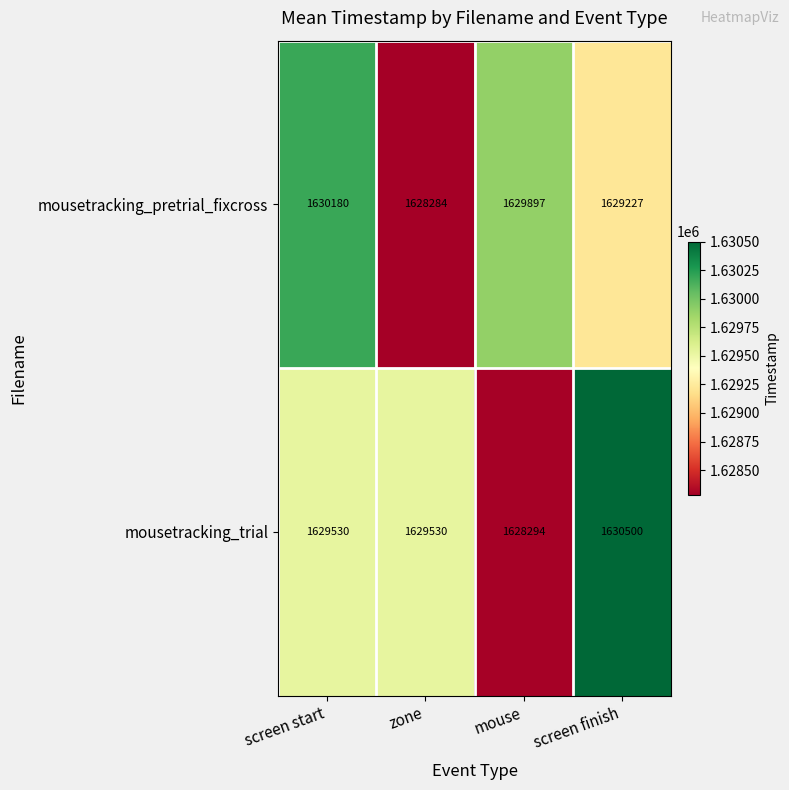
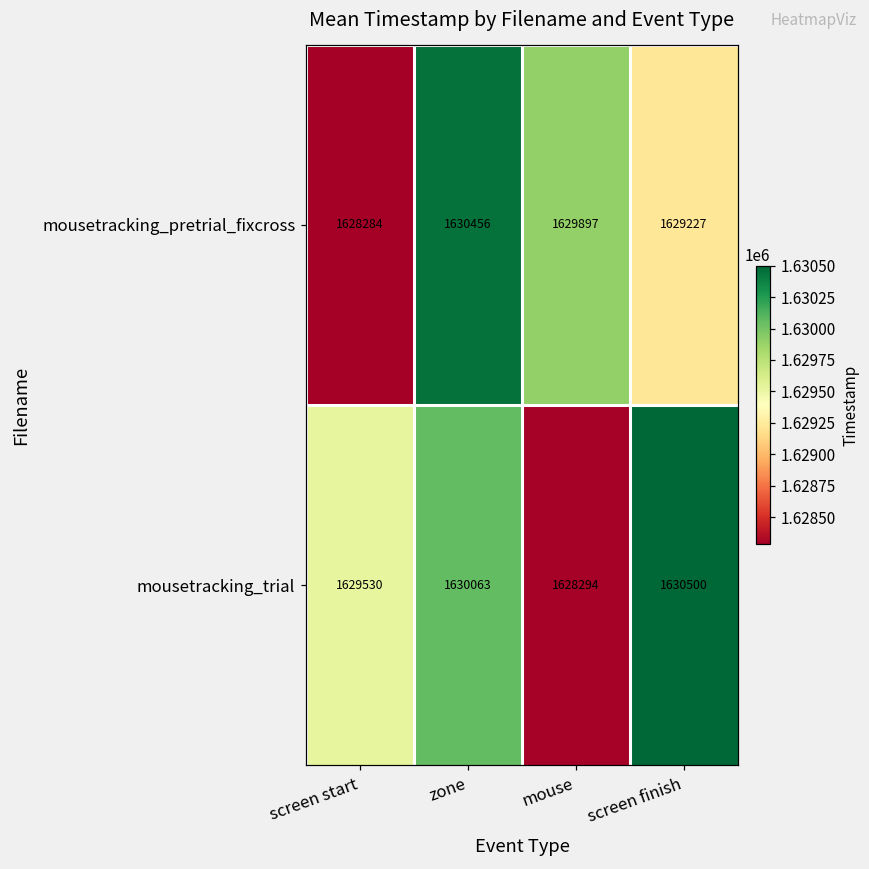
mousetracking_pretrial_fixcross, screen start: 1630180 -> 1628284
mousetracking_pretrial_fixcross, zone: 1628284 -> 1630456
mousetracking_trial, zone: 1629530 -> 1630063
